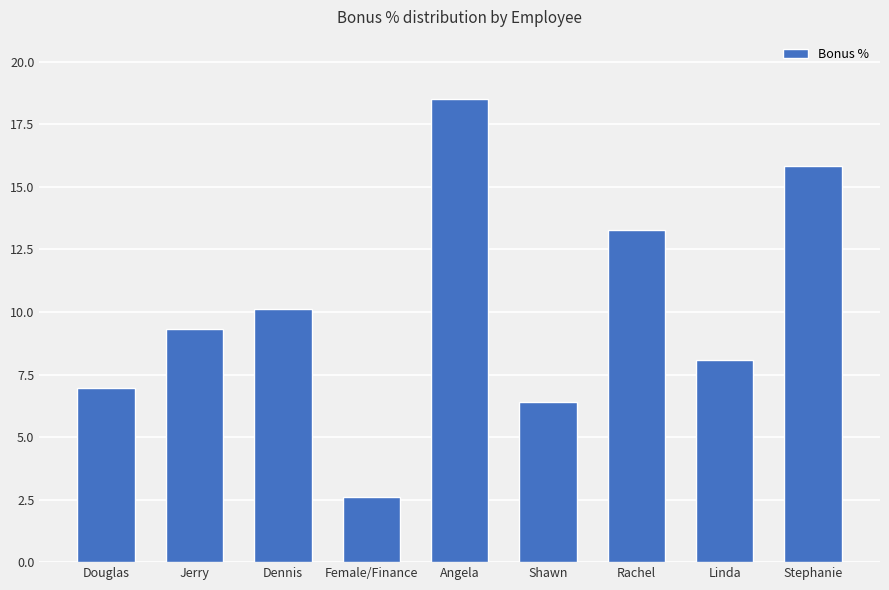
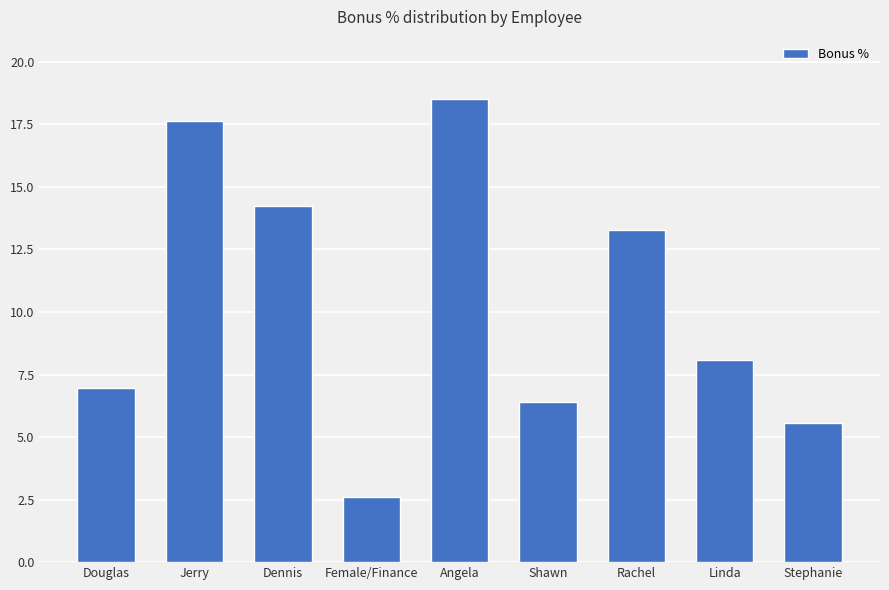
Jerry: 9.3 -> 17.6
Dennis: 10.1 -> 14.2
Stephanie: 15.8 -> 5.6
